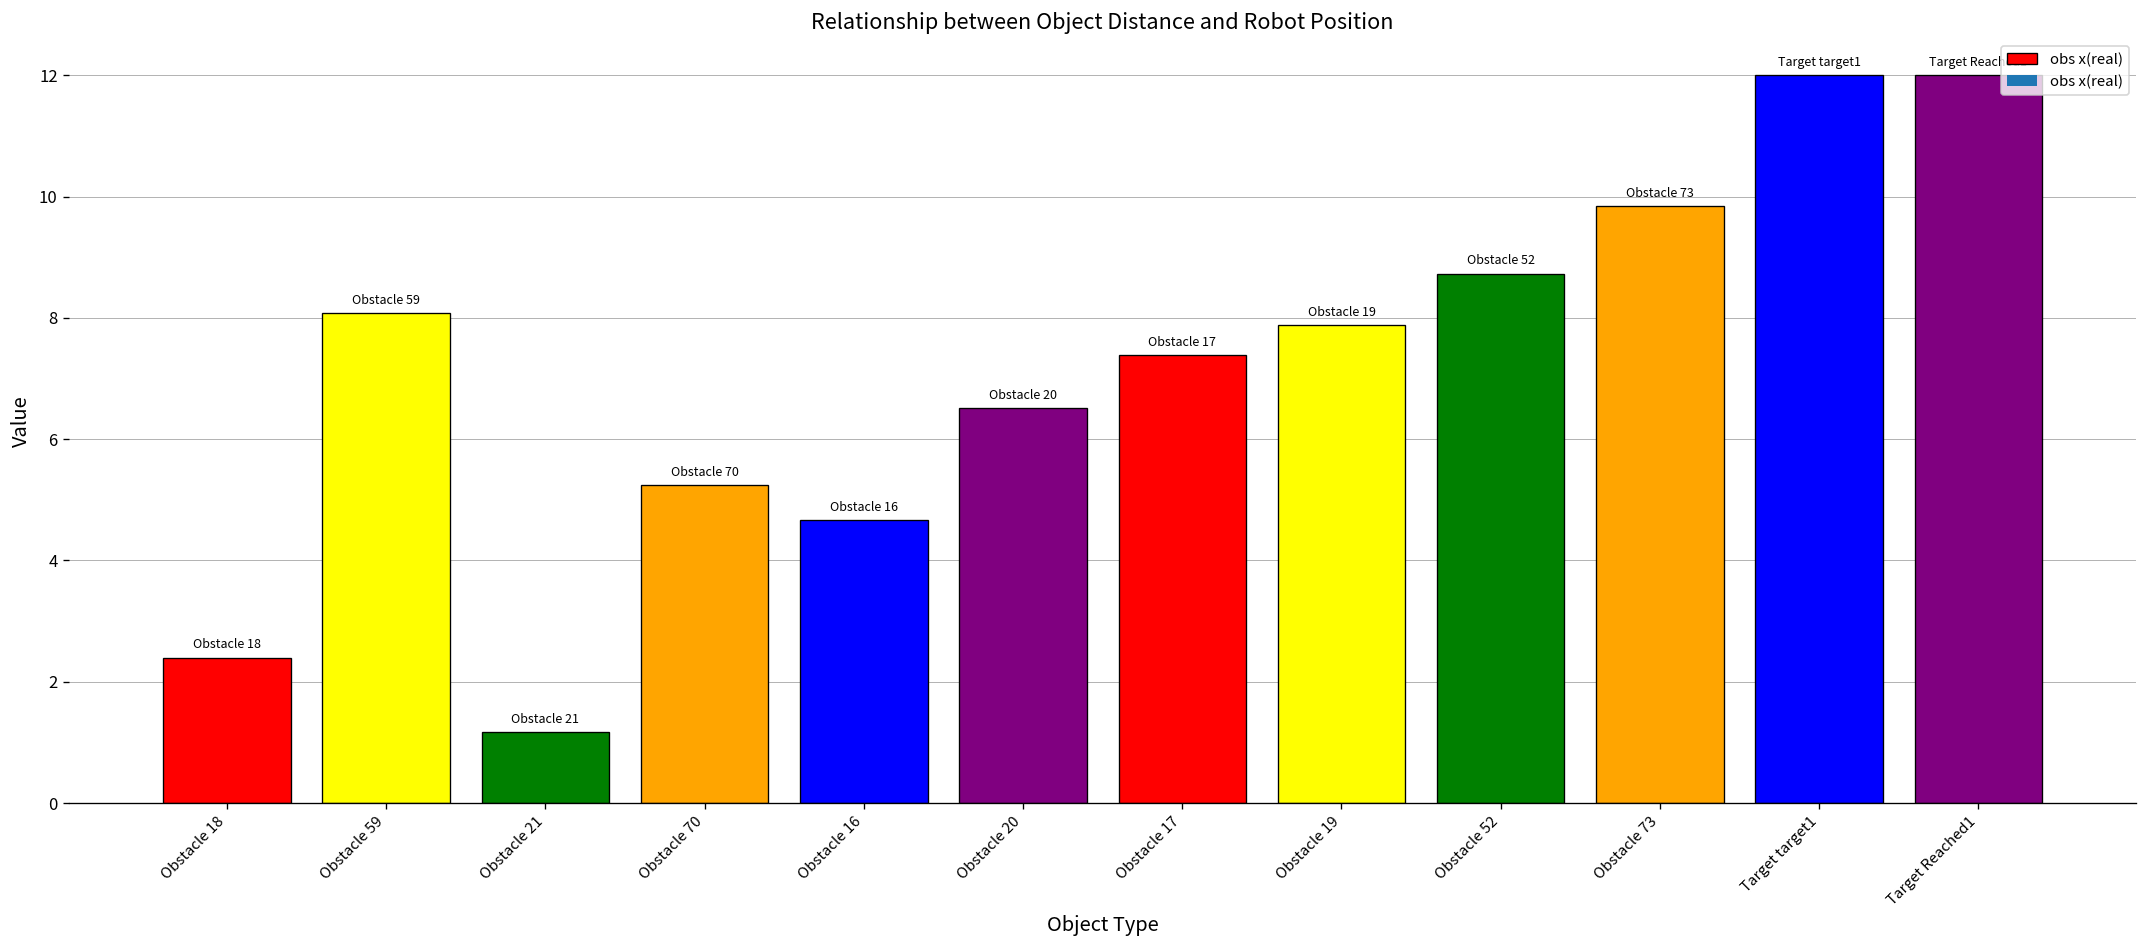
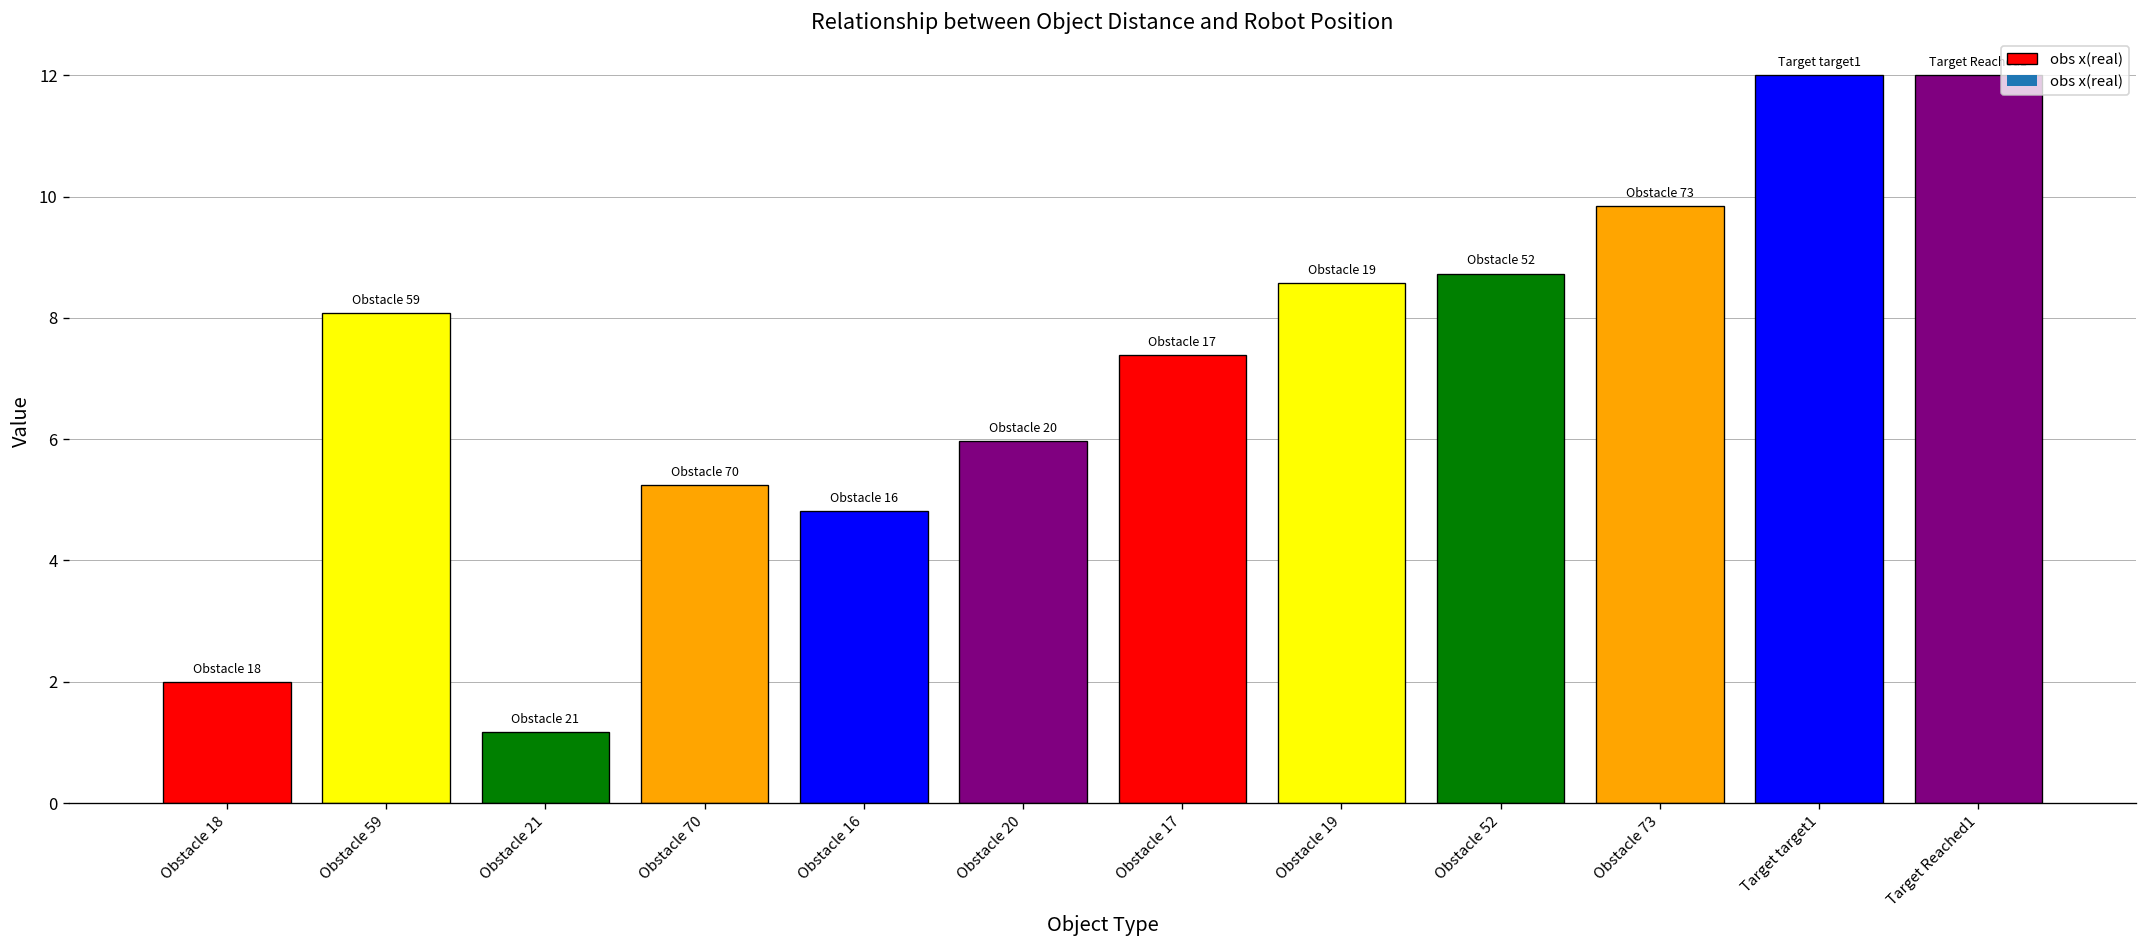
Obstacle 18: 2.4 -> 2.0
Obstacle 16: 4.7 -> 4.8
Obstacle 20: 6.5 -> 6.0
Obstacle 19: 7.9 -> 8.6
